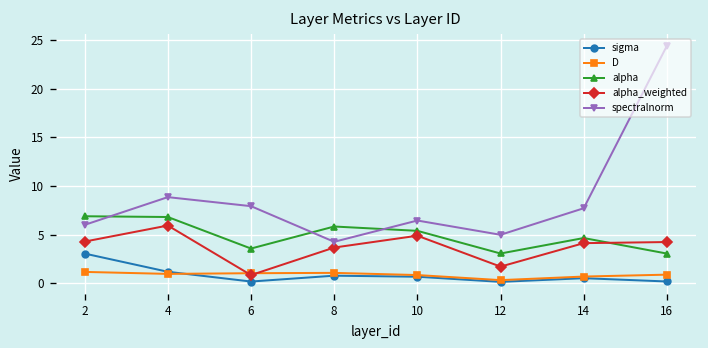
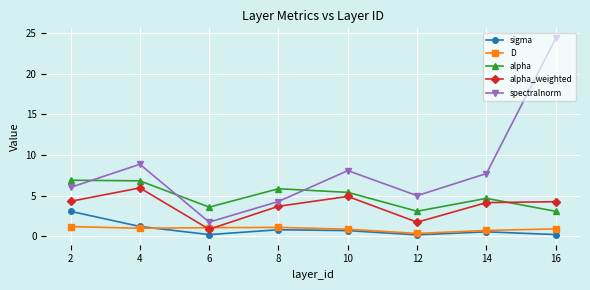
spectralnorm, 6: 8 -> 2
spectralnorm, 10: 6 -> 8
